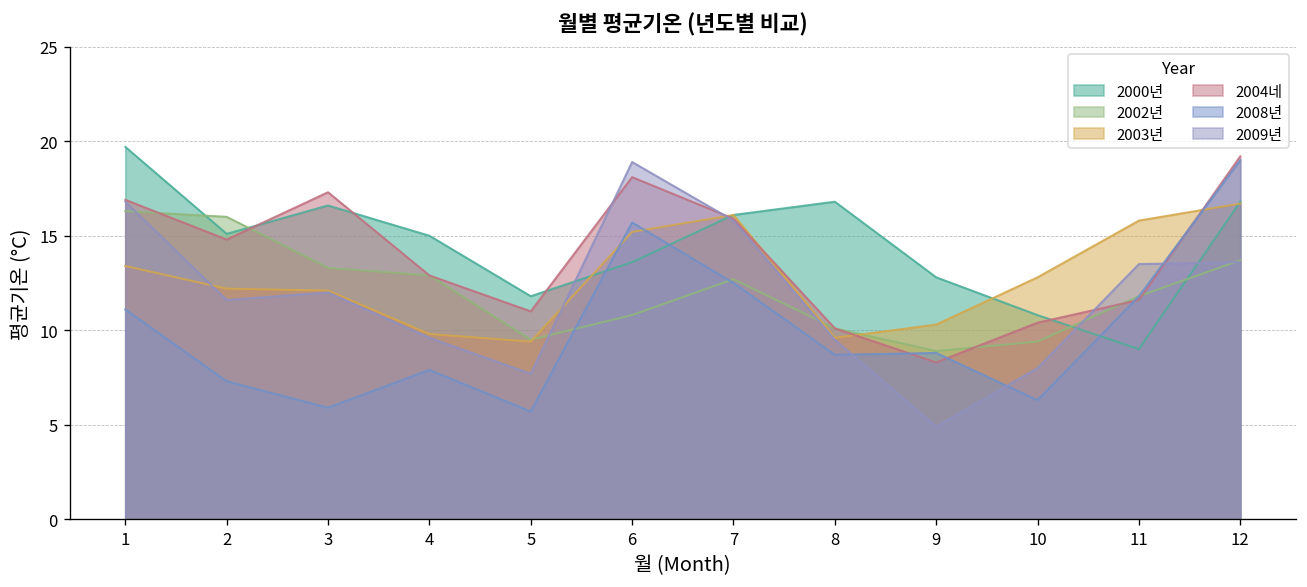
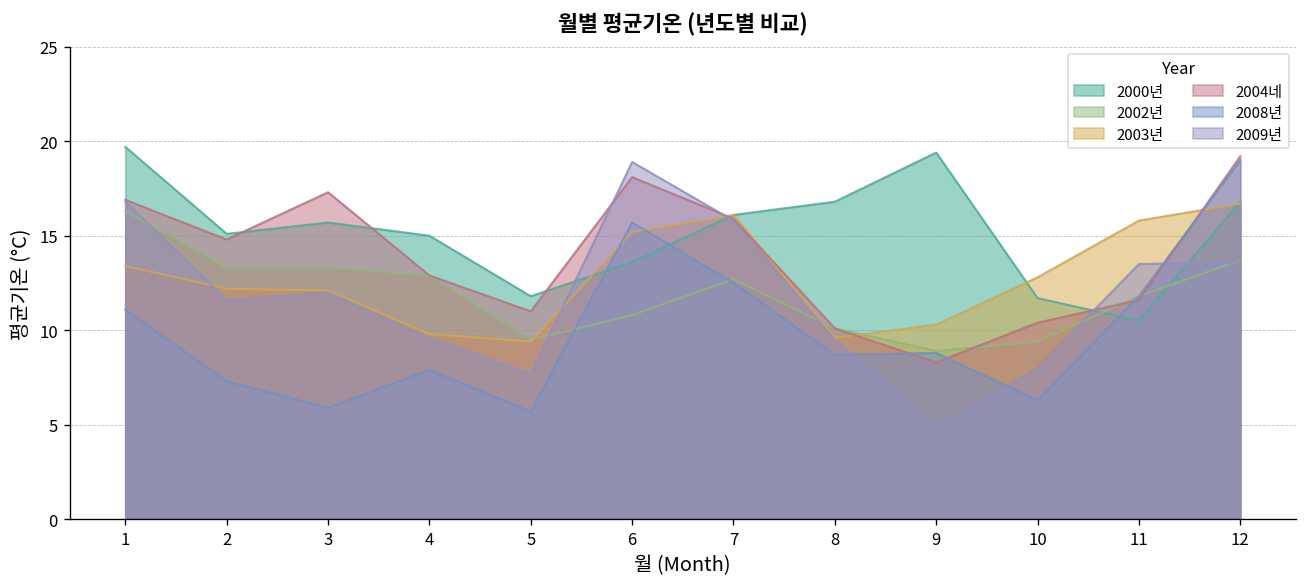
2002년, 2: 16.0 -> 13.3
2000년, 3: 16.6 -> 15.7
2000년, 9: 12.8 -> 19.4
2000년, 10: 10.8 -> 11.7
2000년, 11: 9.0 -> 10.5
